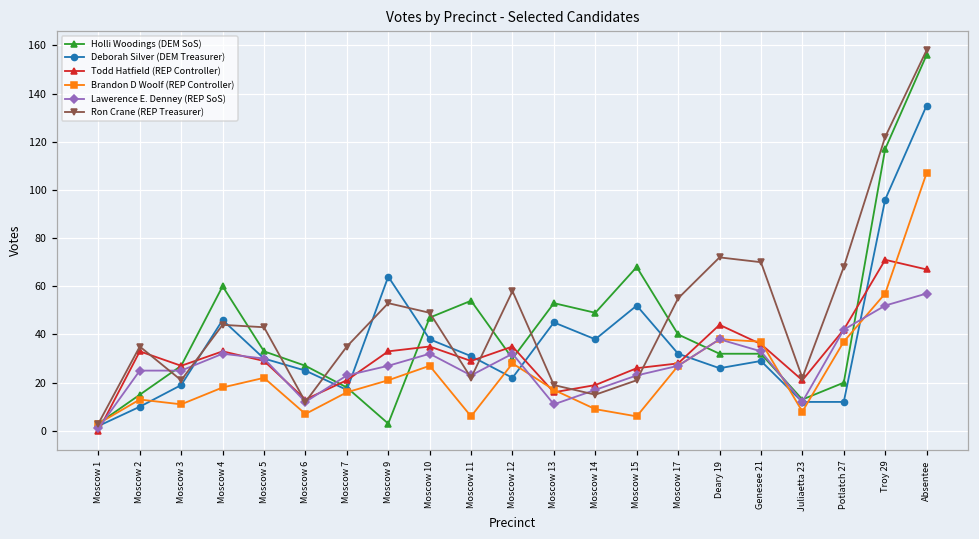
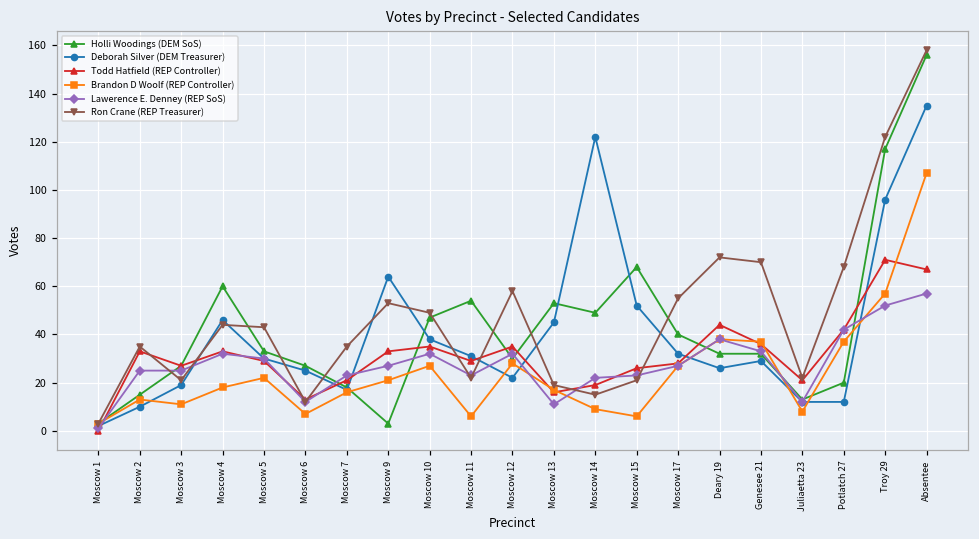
Deborah Silver (DEM Treasurer), Moscow 14: 38 -> 122
Lawerence E. Denney (REP SoS), Moscow 14: 17 -> 22
